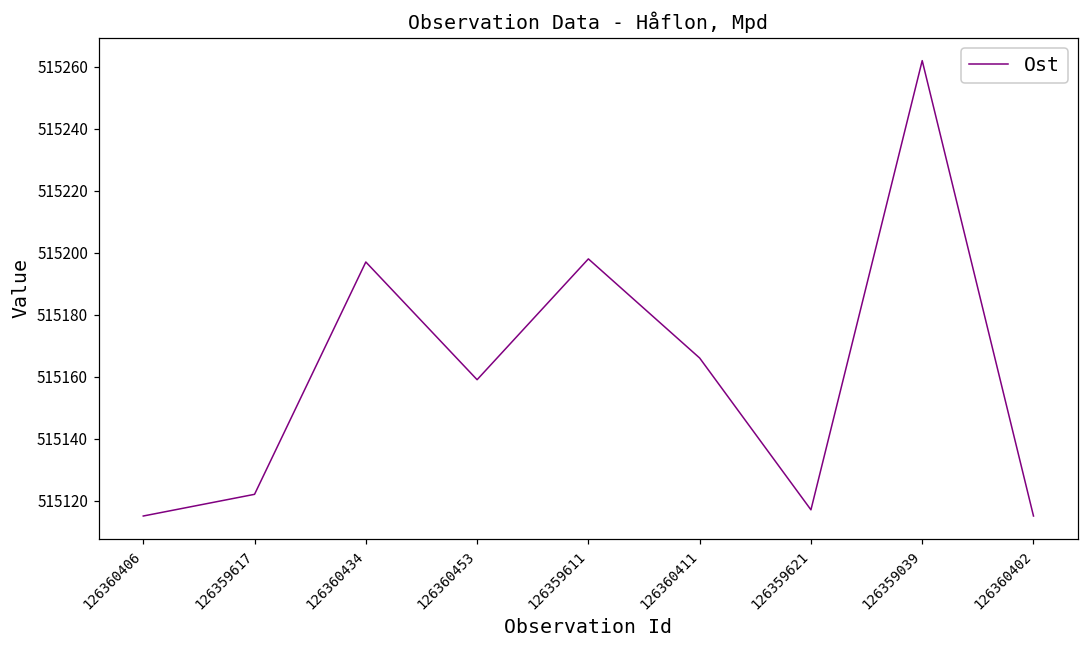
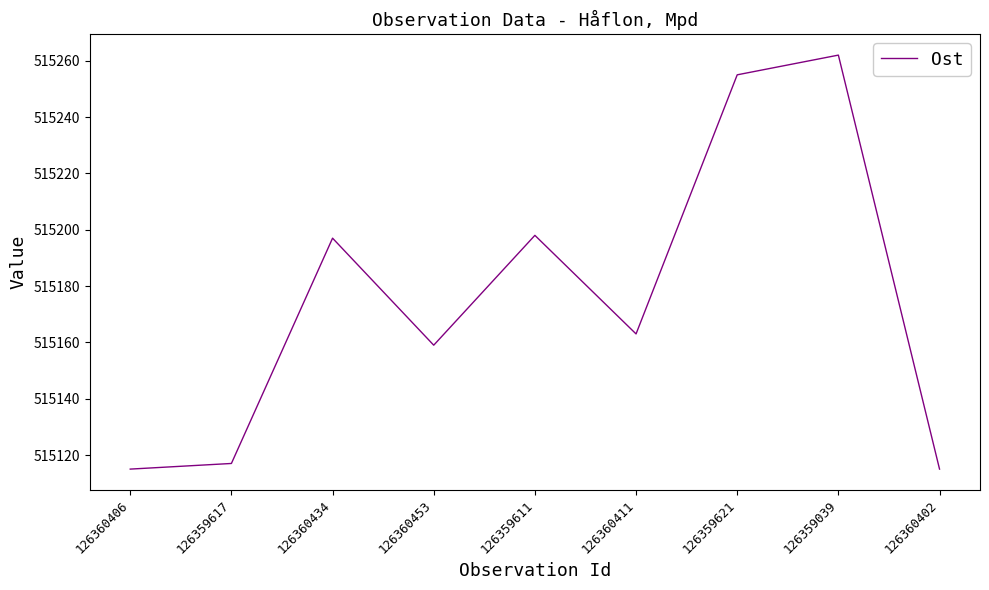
126359617: 515122 -> 515117
126360411: 515166 -> 515163
126359621: 515117 -> 515255
